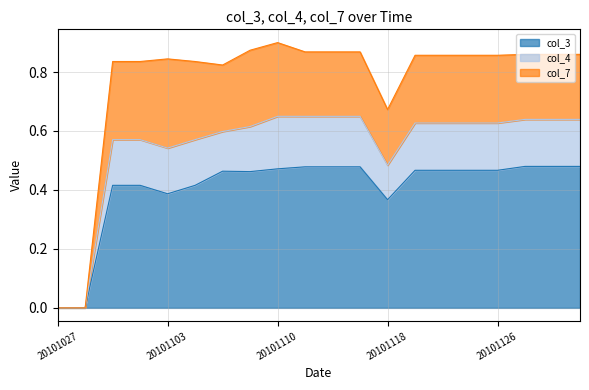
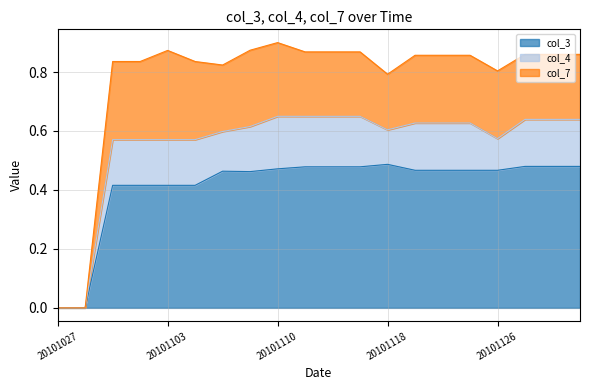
col_3, 20101103: 0.39 -> 0.42
col_3, 20101118: 0.37 -> 0.49
col_4, 20101126: 0.16 -> 0.11
